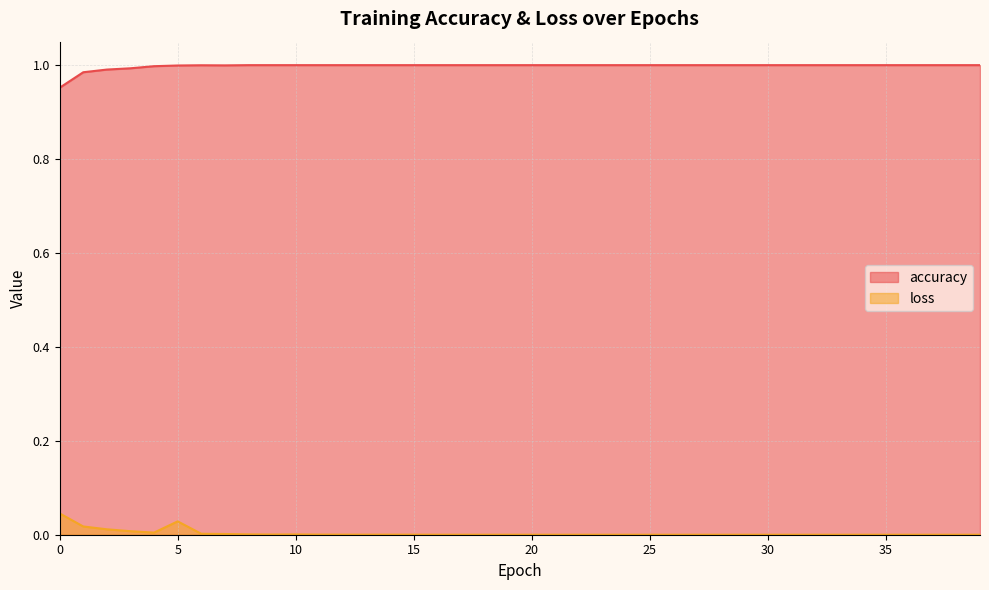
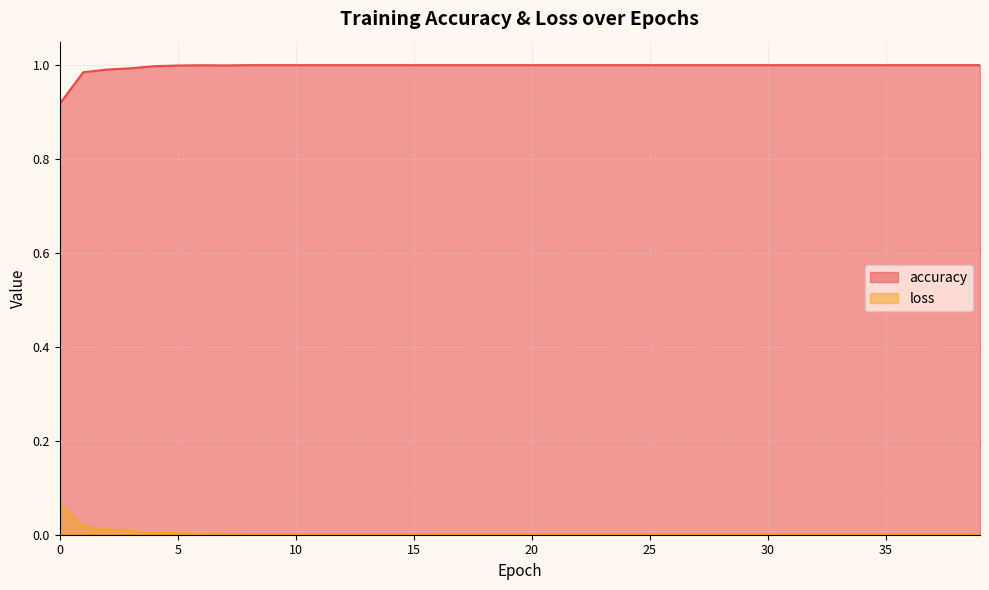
accuracy, 0: 0.95 -> 0.92
loss, 0: 0.05 -> 0.07
loss, 5: 0.03 -> 0.00
